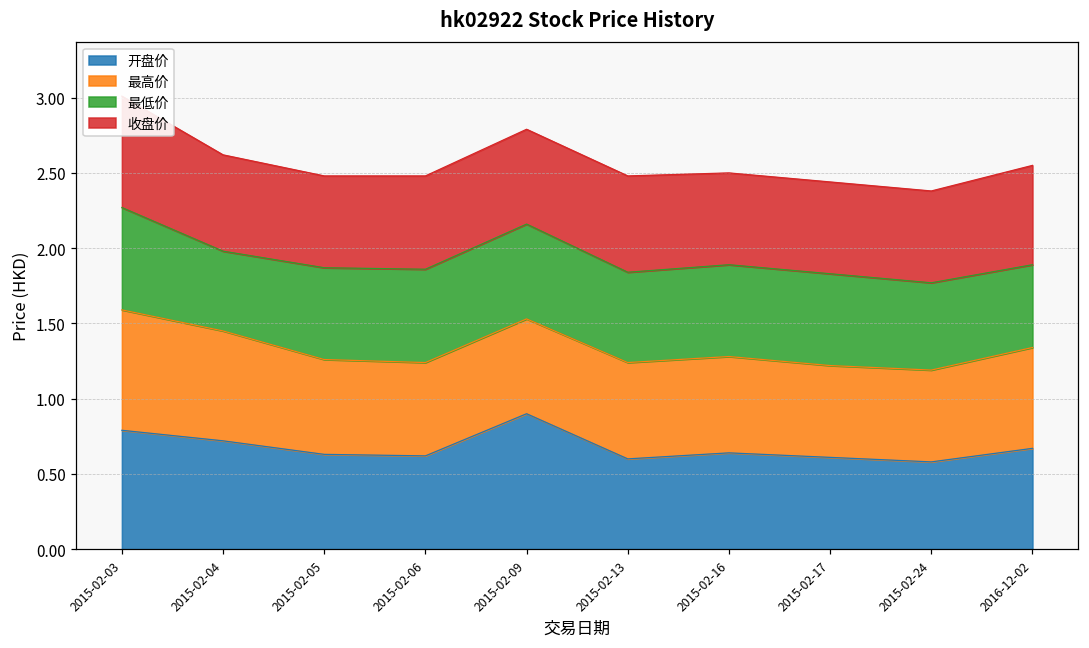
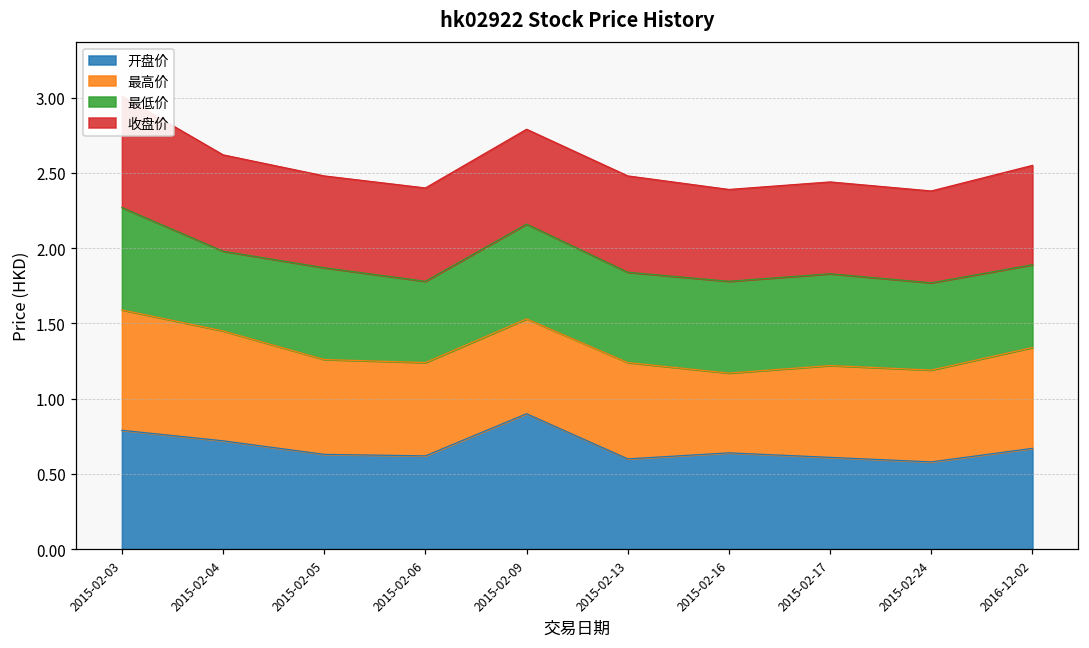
最低价, 2015-02-06: 0.62 -> 0.54
最高价, 2015-02-16: 0.64 -> 0.53
